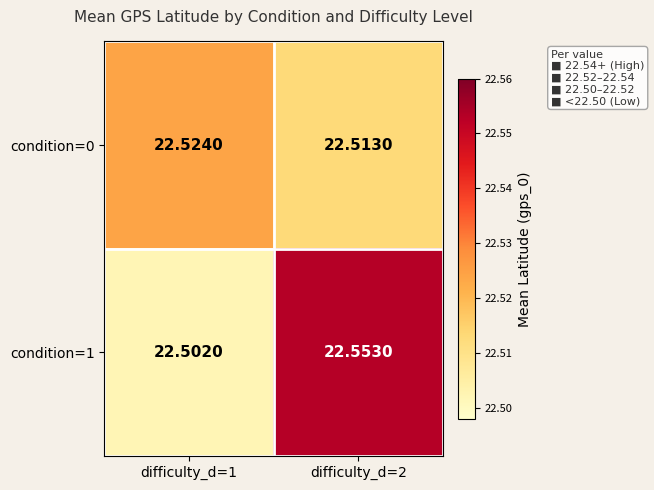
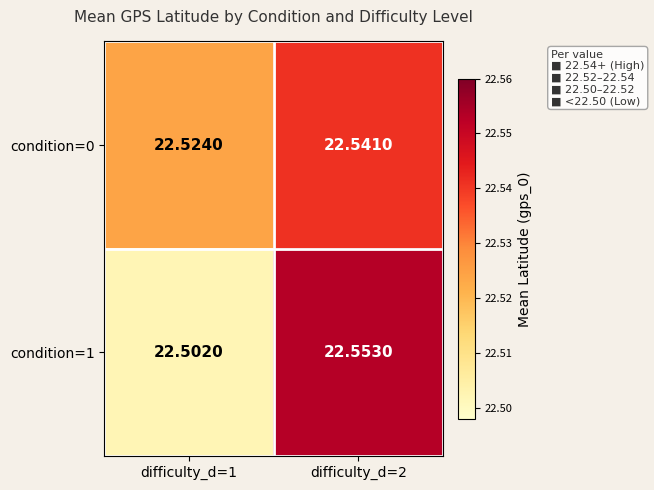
condition=0, difficulty_d=2: 22.5130 -> 22.5410
